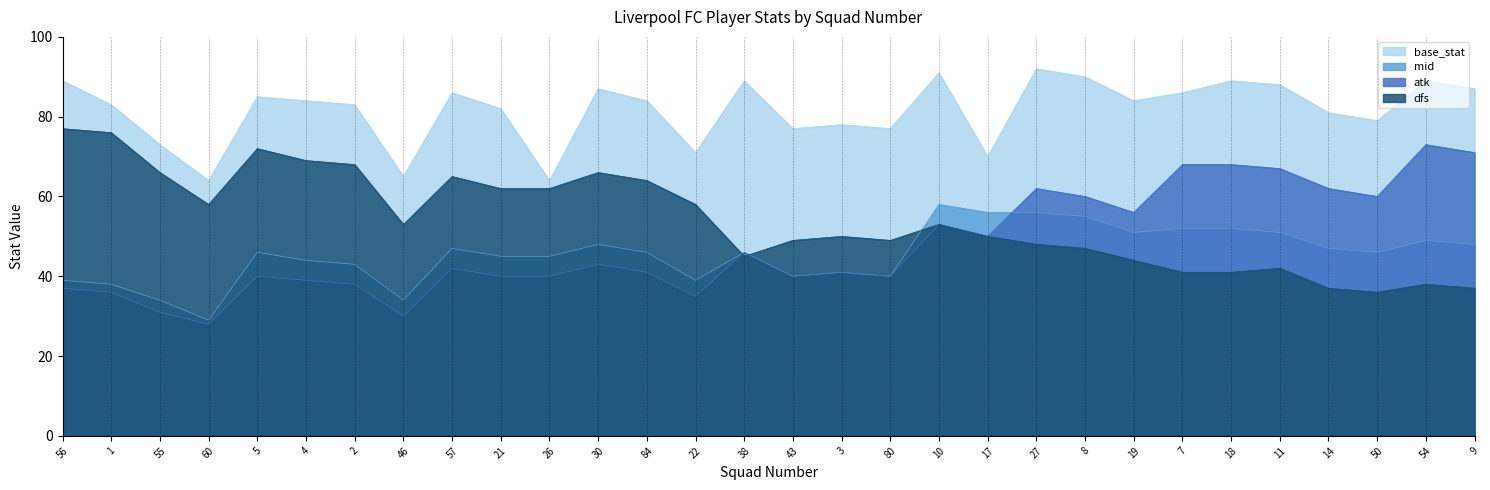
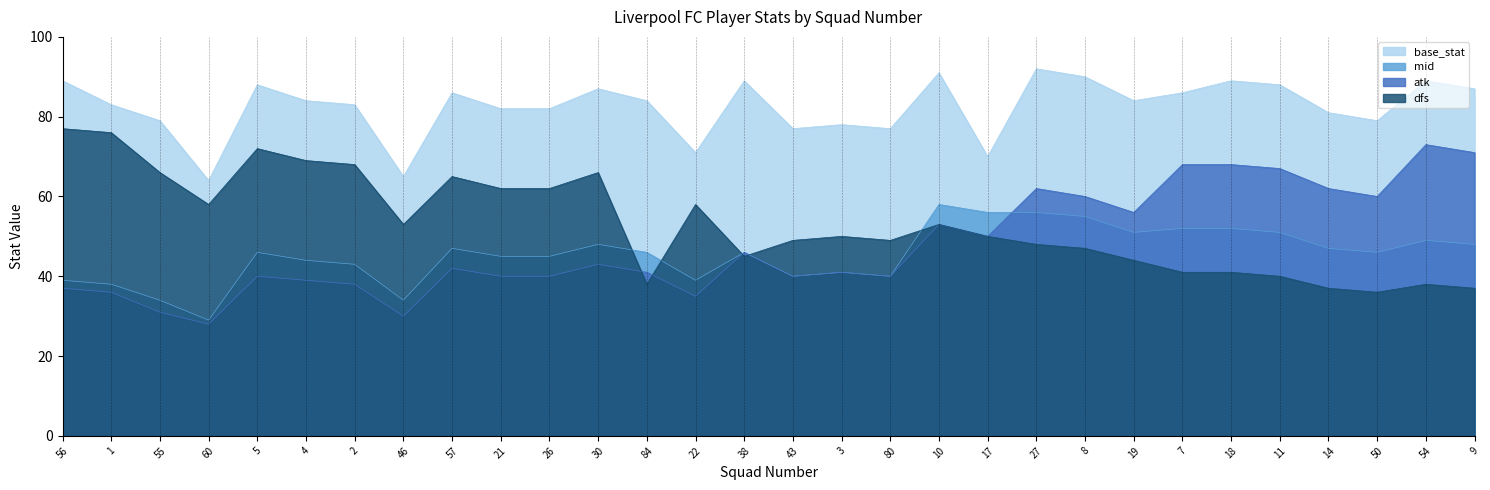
base_stat, 55: 73 -> 79
base_stat, 5: 85 -> 88
base_stat, 26: 64 -> 82
dfs, 84: 64 -> 38
dfs, 11: 42 -> 40
